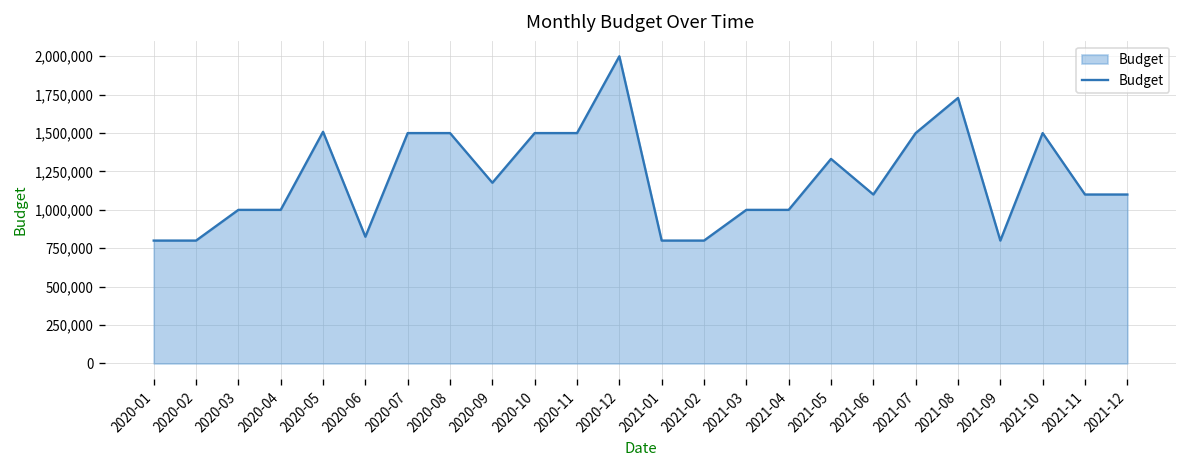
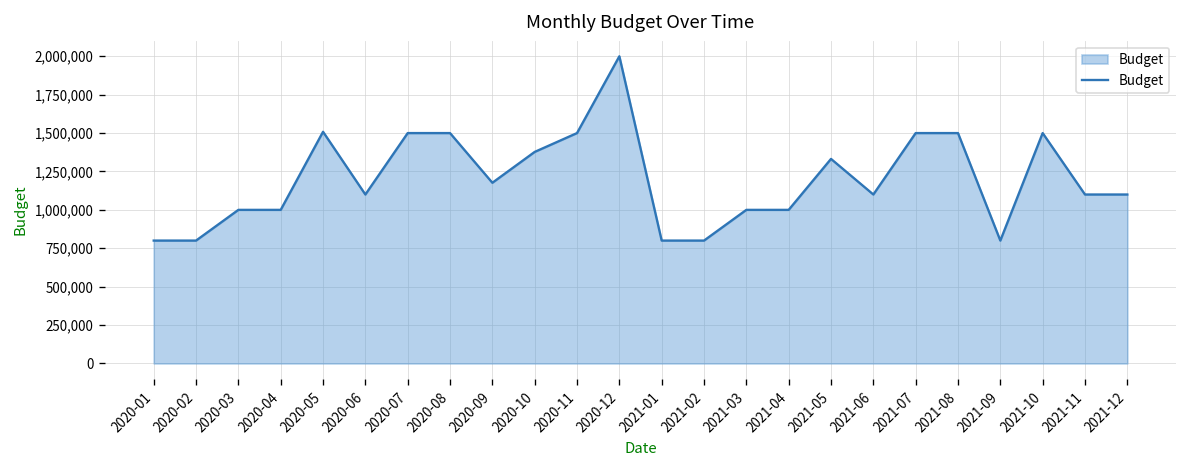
2020-06: 830,000 -> 1,100,000
2020-10: 1,500,000 -> 1,380,000
2021-08: 1,730,000 -> 1,500,000
